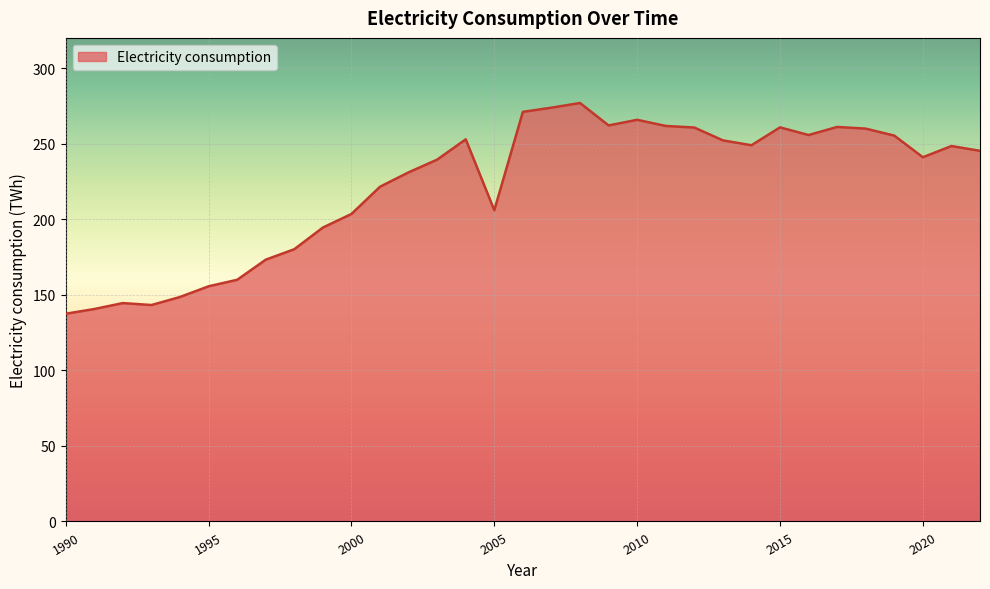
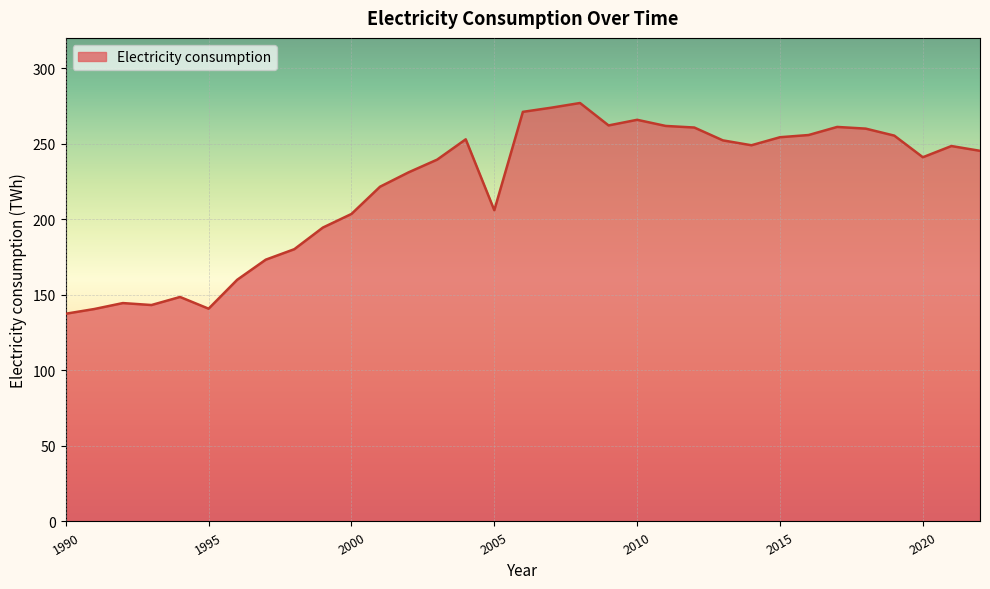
1995: 156 -> 141
2015: 261 -> 254
